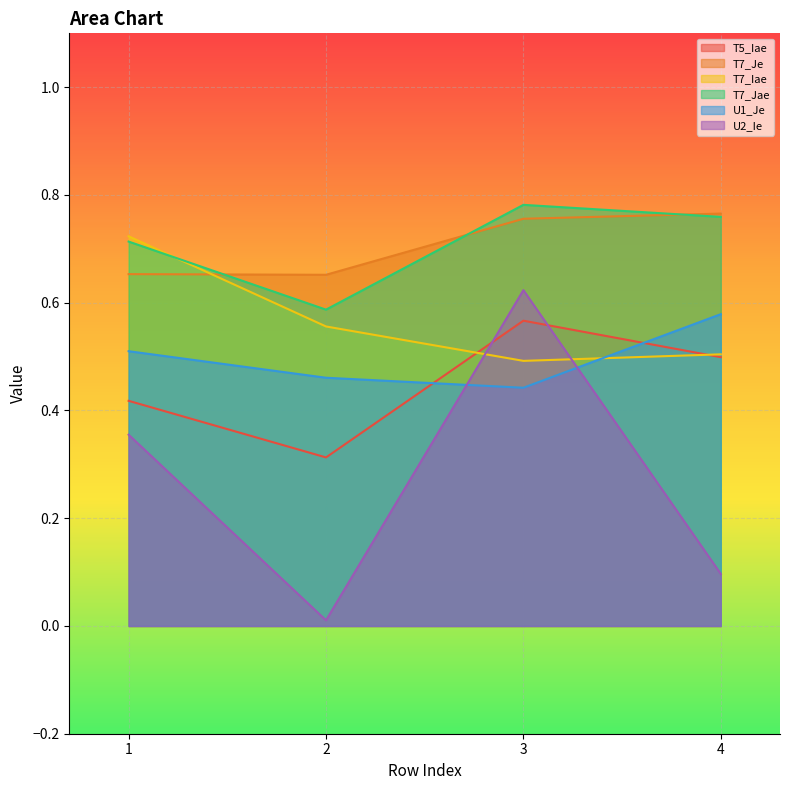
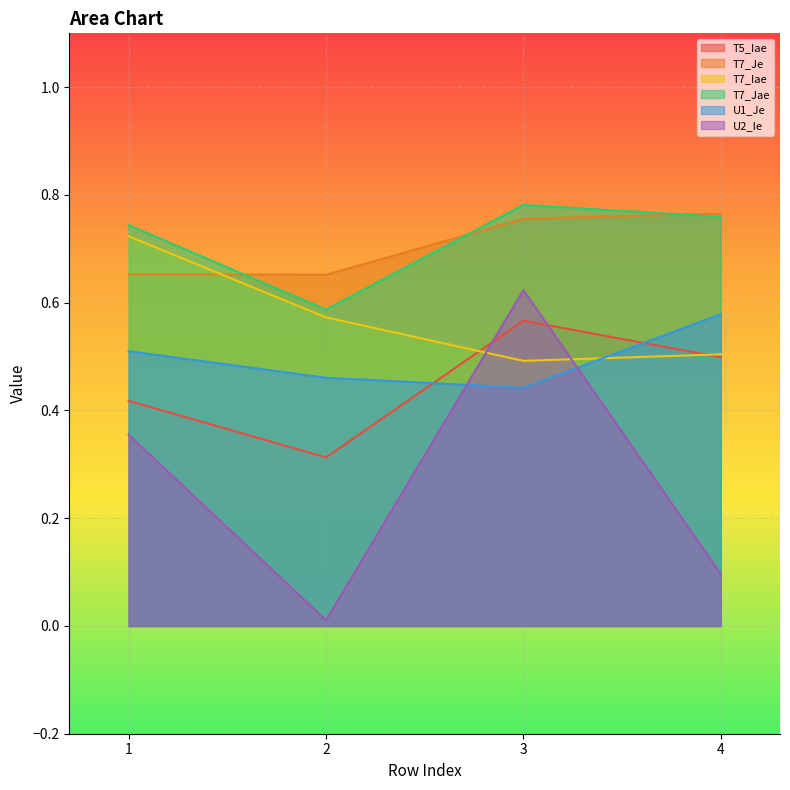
T7_Jae, 1: 0.71 -> 0.74
T7_Iae, 2: 0.56 -> 0.57
